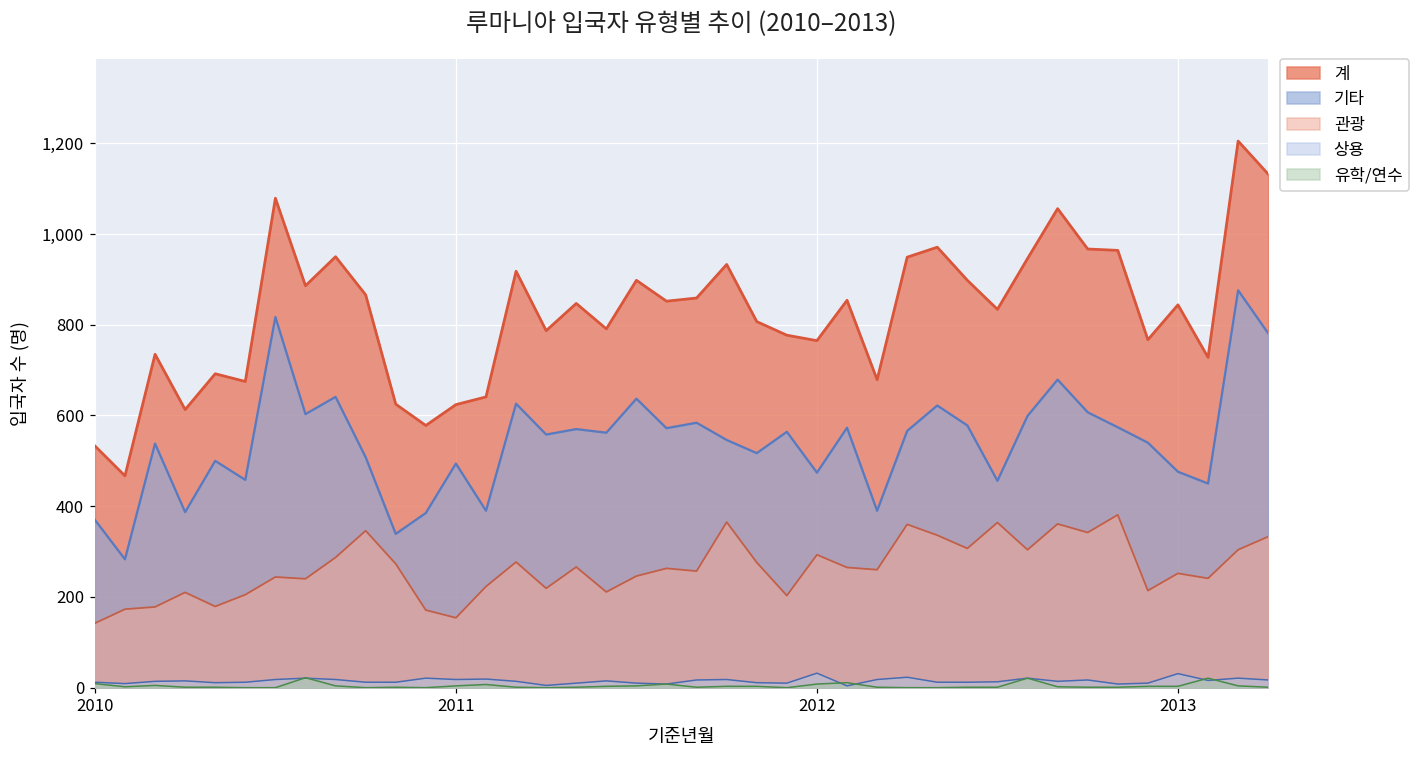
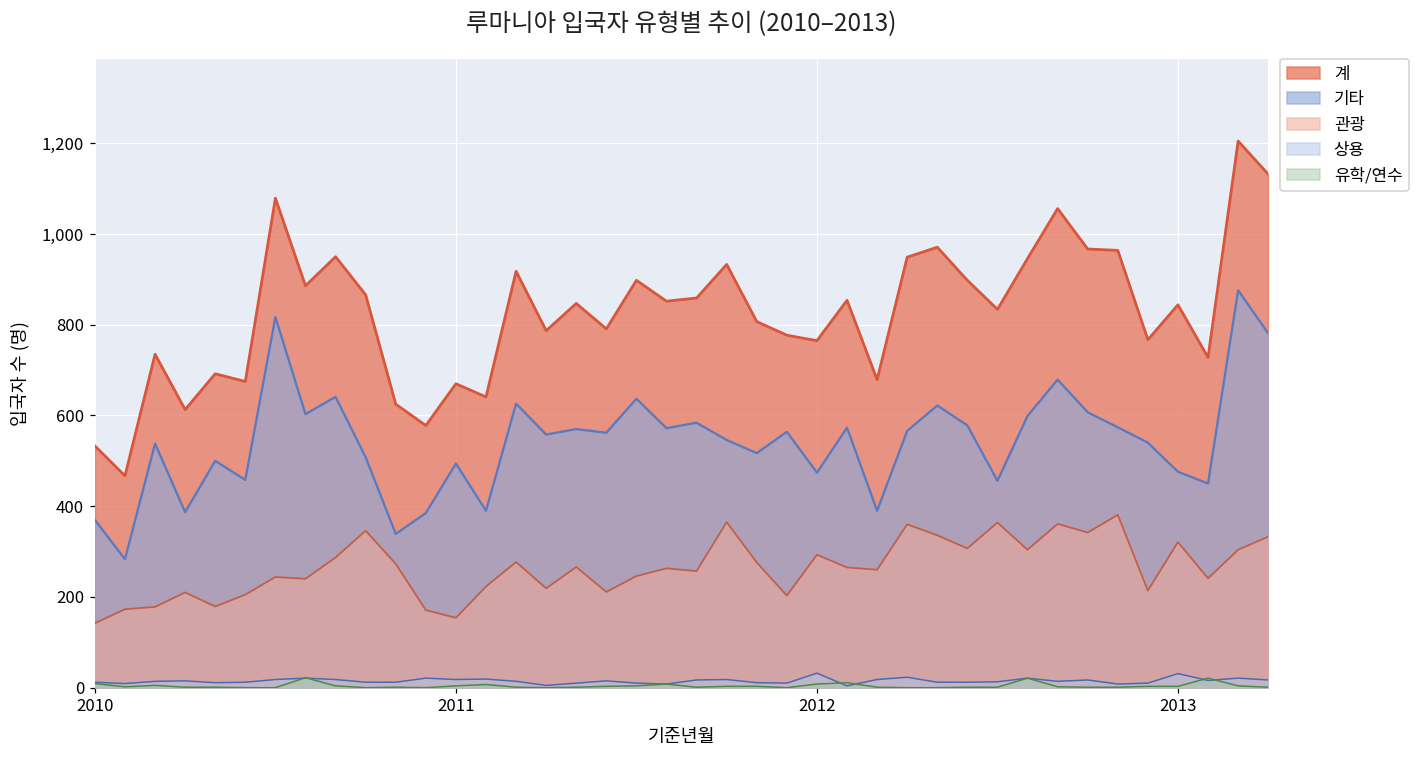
계, 2011: 620 -> 670
관광, 2013: 250 -> 320
